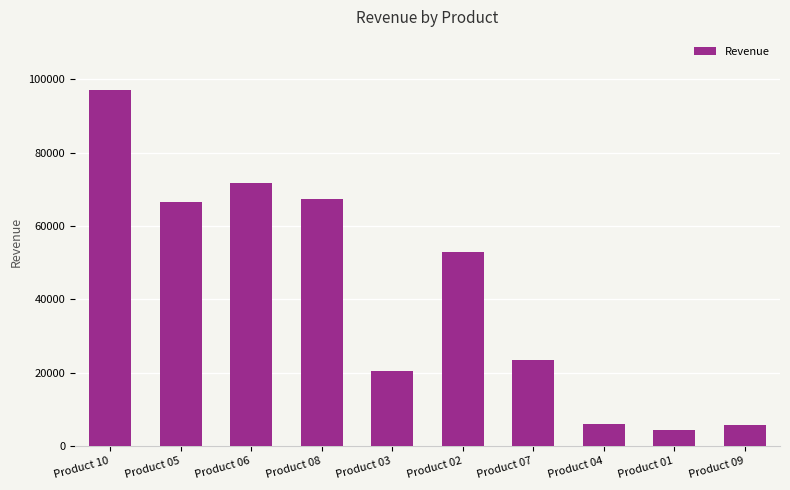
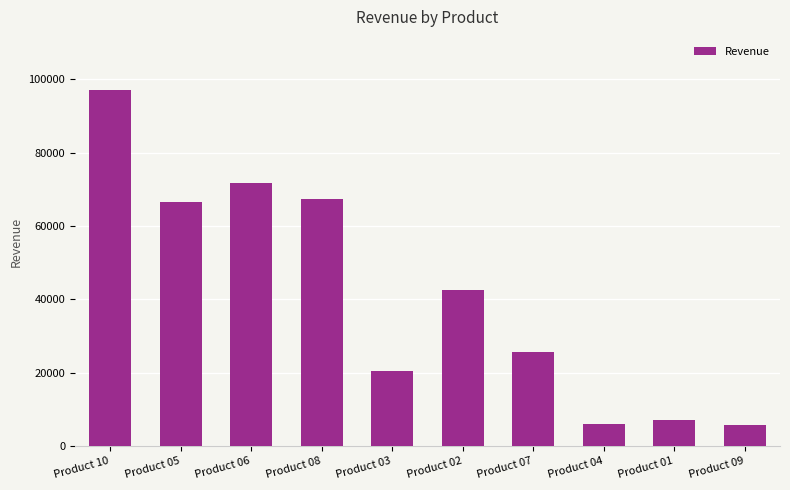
Product 02: 53000 -> 43000
Product 07: 23000 -> 26000
Product 01: 4000 -> 7000
